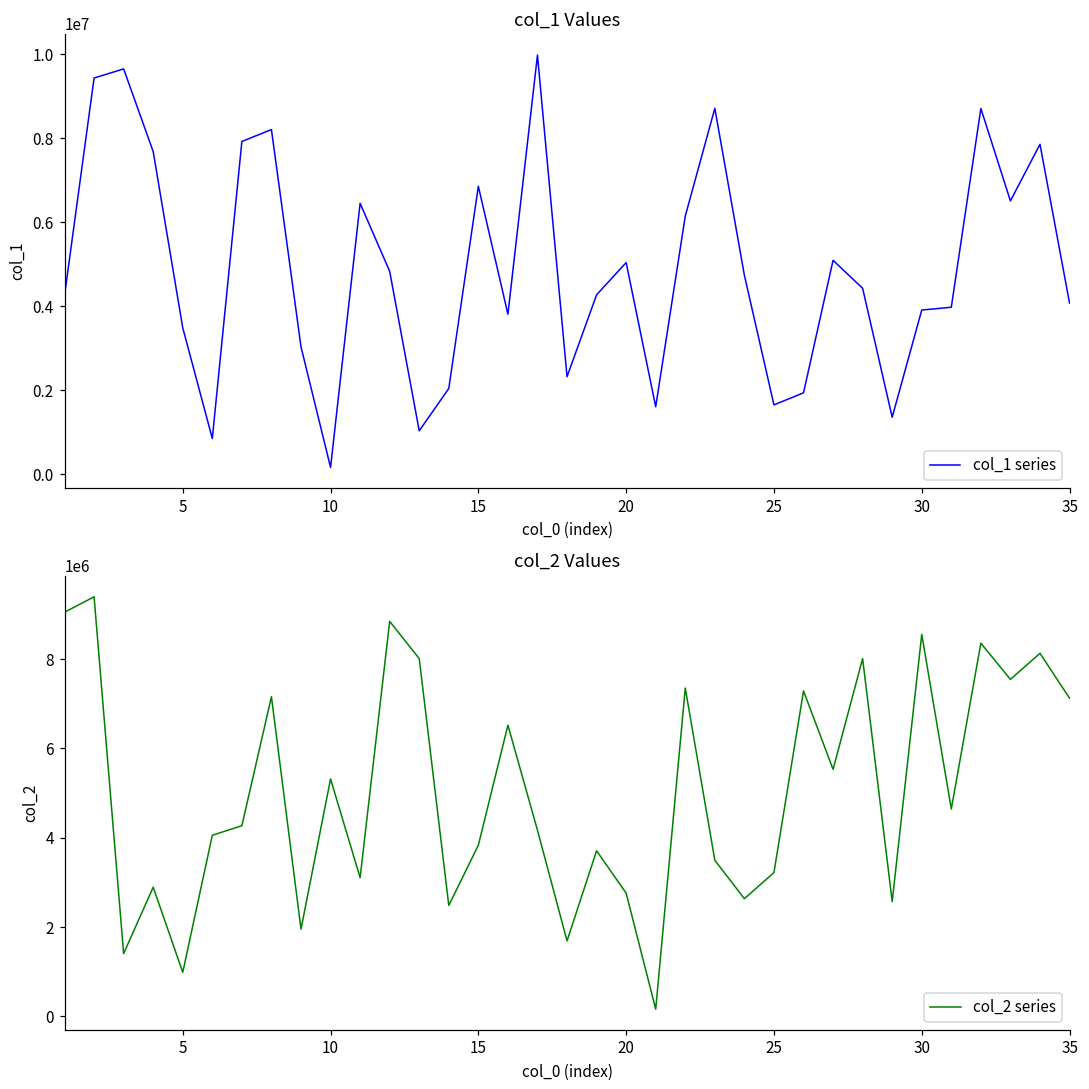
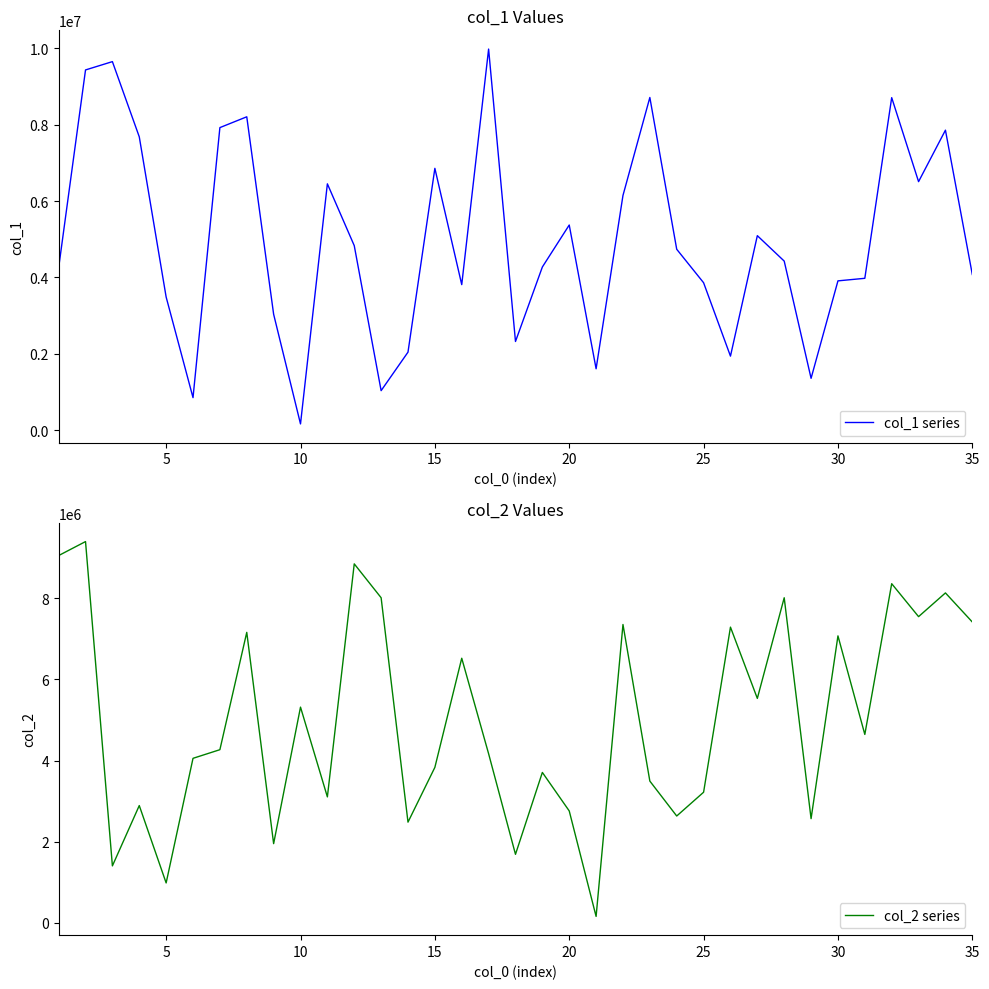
col_1 Values, 20: 5000000 -> 5400000
col_1 Values, 25: 1700000 -> 3900000
col_2 Values, 30: 8600000 -> 7100000
col_2 Values, 35: 7100000 -> 7400000
